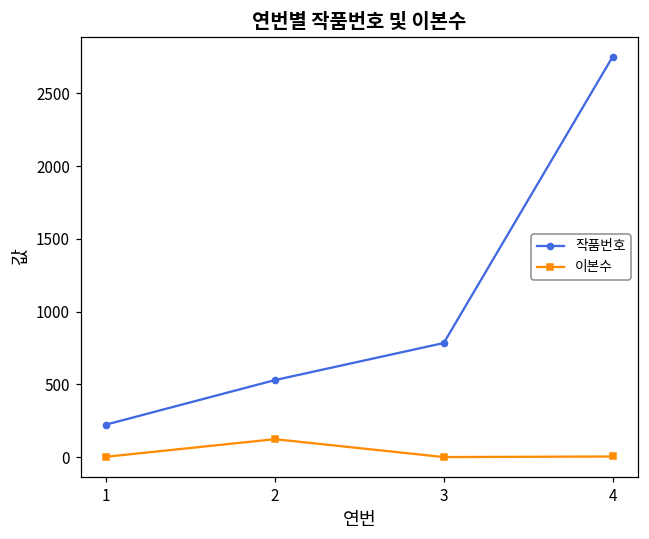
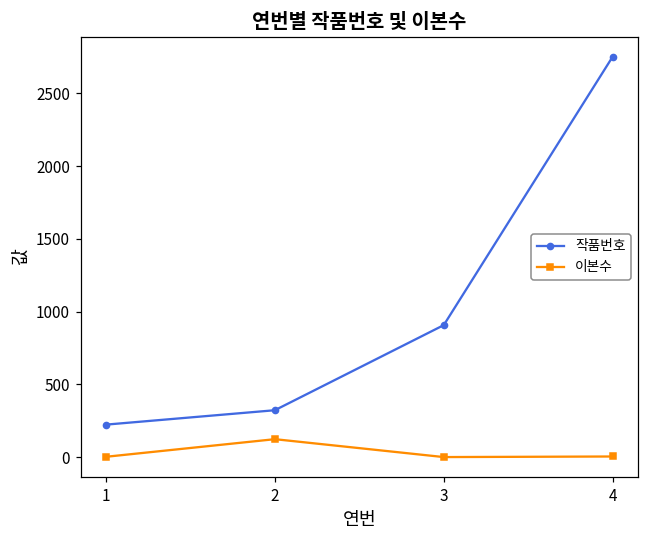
작품번호, 2: 530 -> 320
작품번호, 3: 790 -> 910
